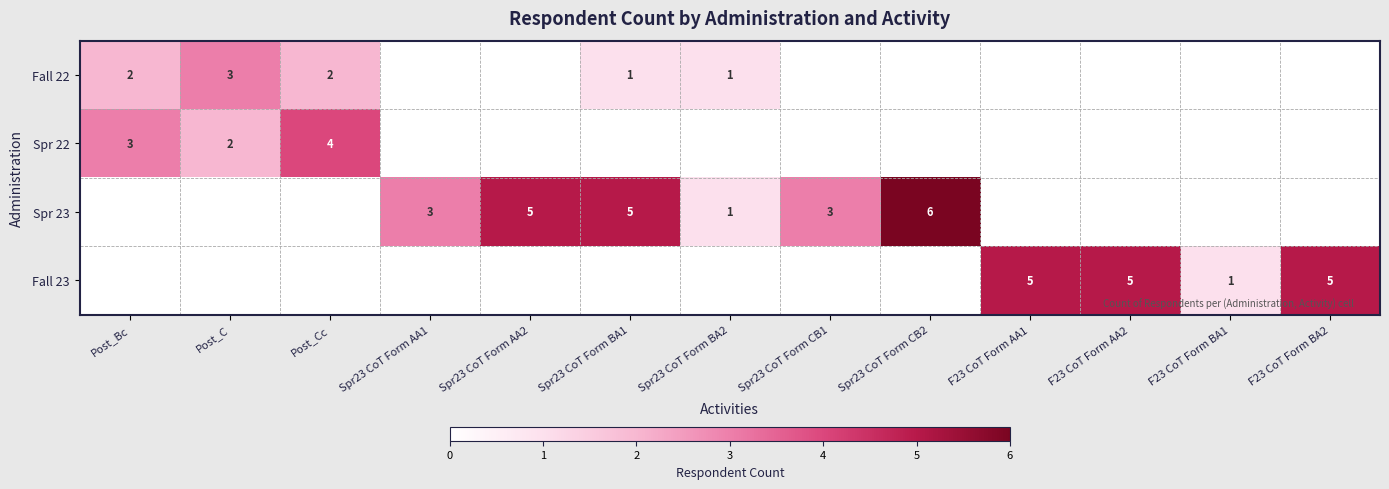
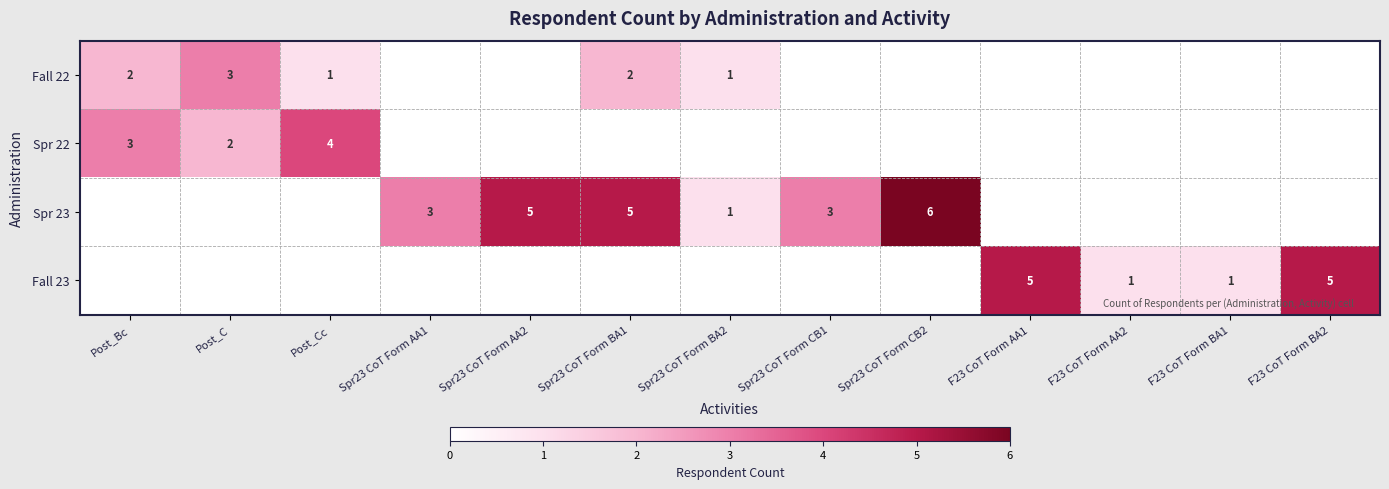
Fall 22, Post_Cc: 2 -> 1
Fall 22, Spr23 CoT Form BA1: 1 -> 2
Fall 23, F23 CoT Form AA2: 5 -> 1
